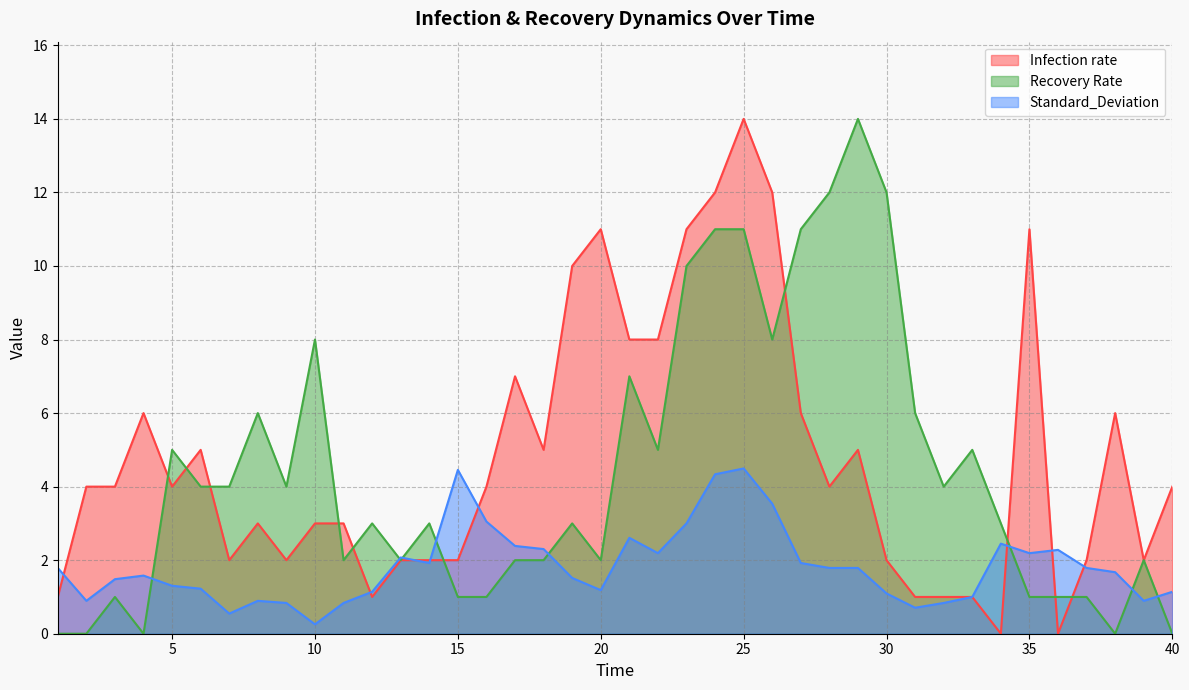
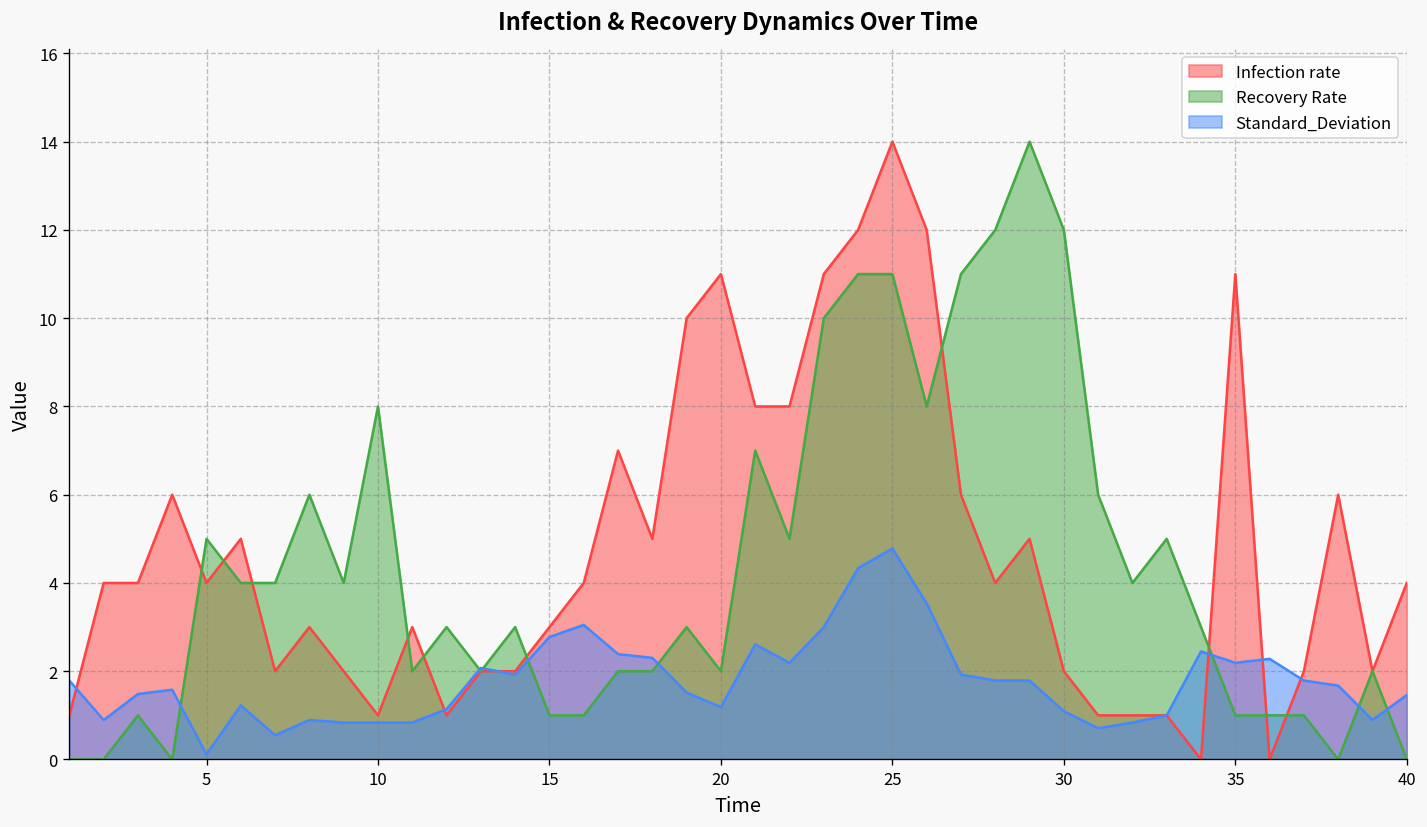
Standard_Deviation, 5: 1.3 -> 0.1
Infection rate, 10: 3 -> 1
Standard_Deviation, 10: 0.3 -> 0.8
Infection rate, 15: 2 -> 3
Standard_Deviation, 15: 4.5 -> 2.8
Standard_Deviation, 25: 4.5 -> 4.8
Standard_Deviation, 40: 1.1 -> 1.5
